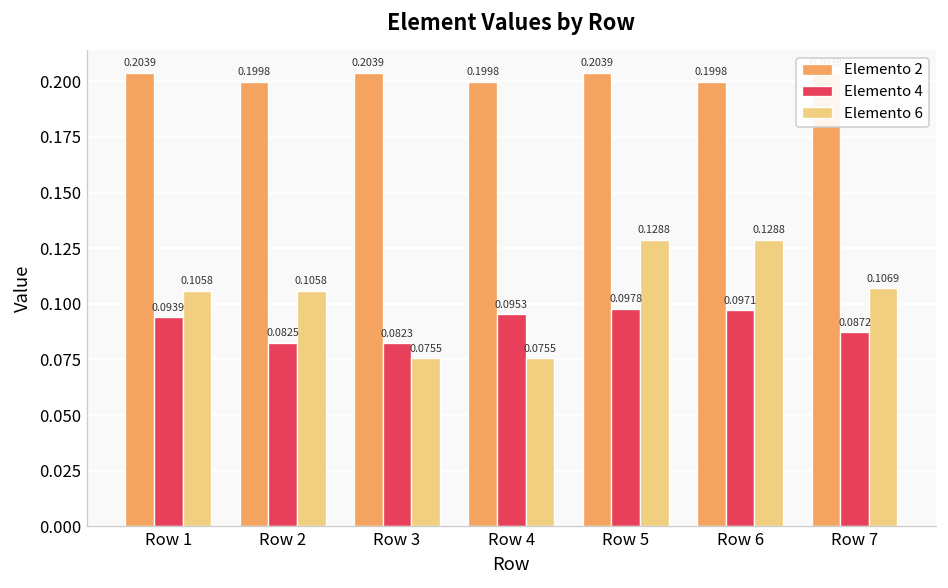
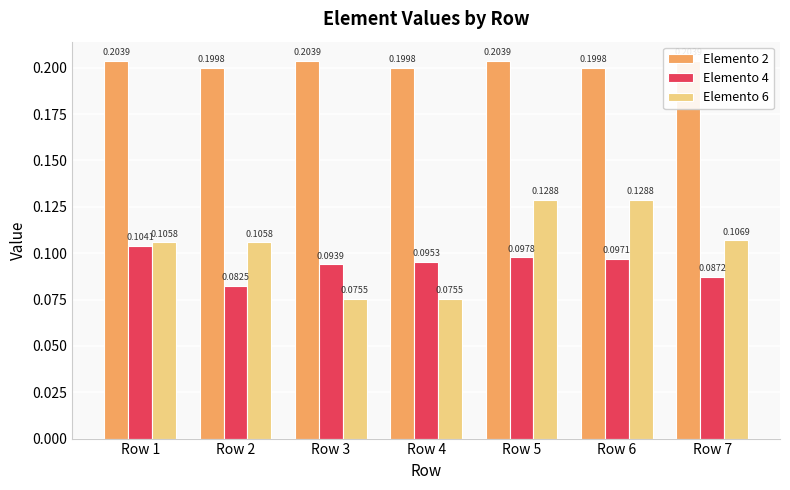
Elemento 4, Row 1: 0.0939 -> 0.1041
Elemento 4, Row 3: 0.0823 -> 0.0939
